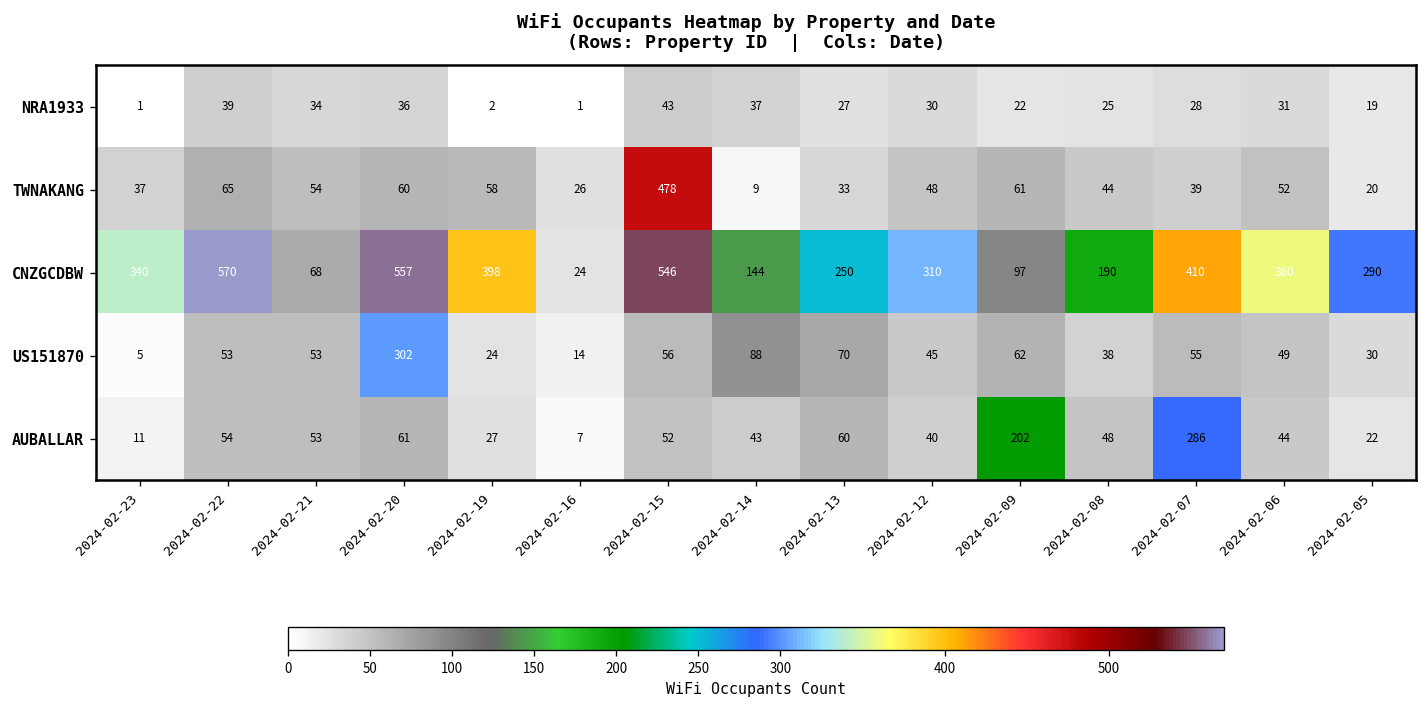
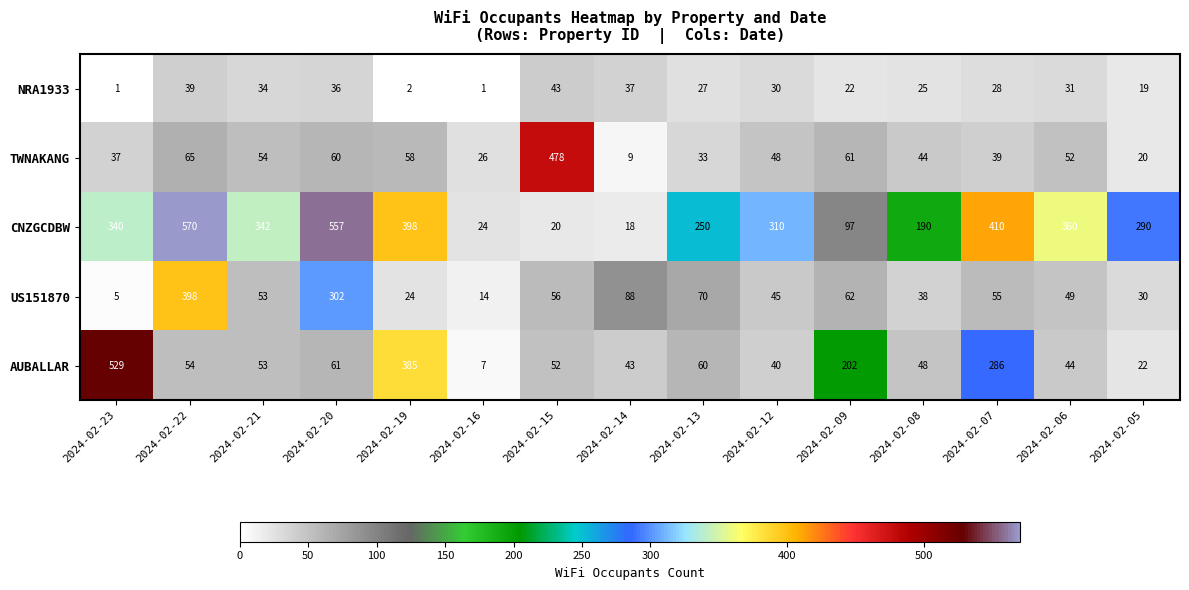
CNZGCDBW, 2024-02-21: 68 -> 342
CNZGCDBW, 2024-02-15: 546 -> 20
CNZGCDBW, 2024-02-14: 144 -> 18
US151870, 2024-02-22: 53 -> 398
AUBALLAR, 2024-02-23: 11 -> 529
AUBALLAR, 2024-02-19: 27 -> 385
